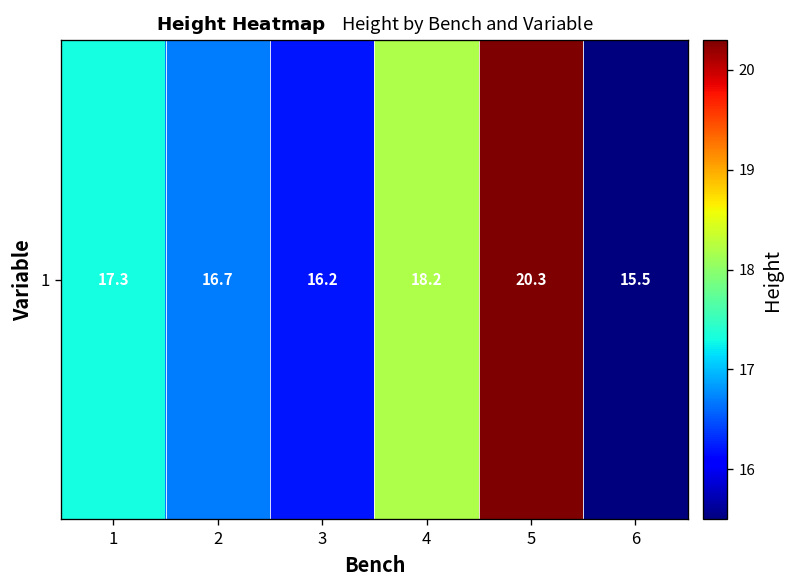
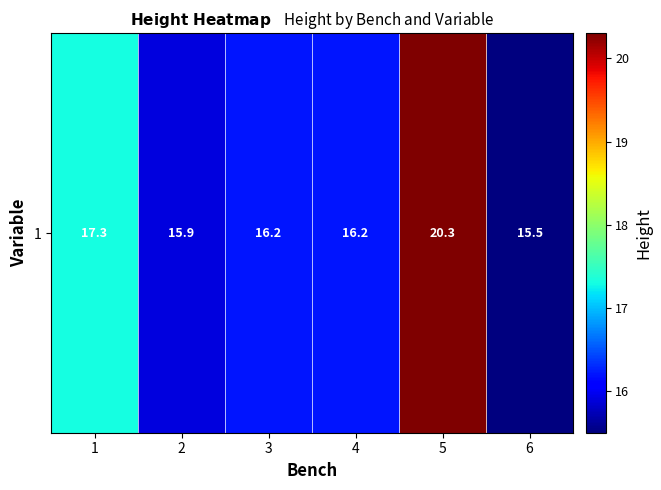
1, 2: 16.7 -> 15.9
1, 4: 18.2 -> 16.2
